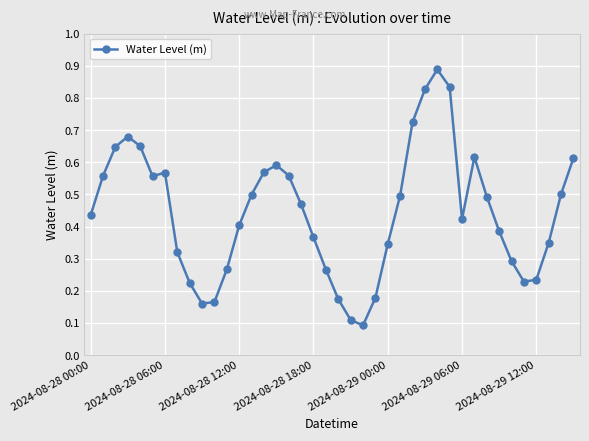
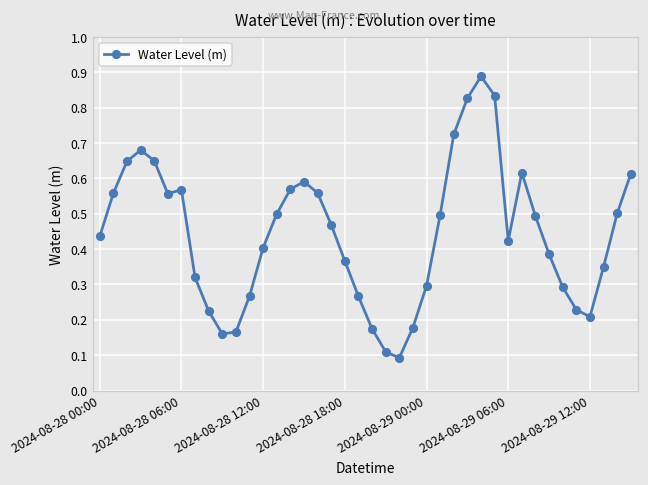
2024-08-29 00:00: 0.35 -> 0.30
2024-08-29 12:00: 0.23 -> 0.21
